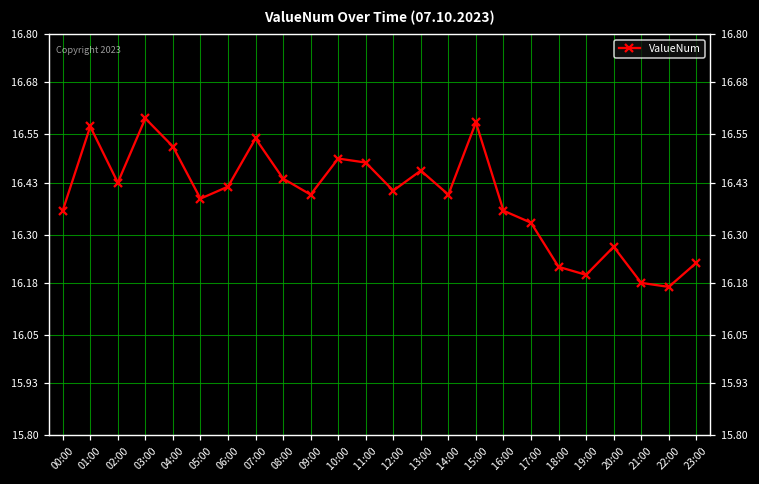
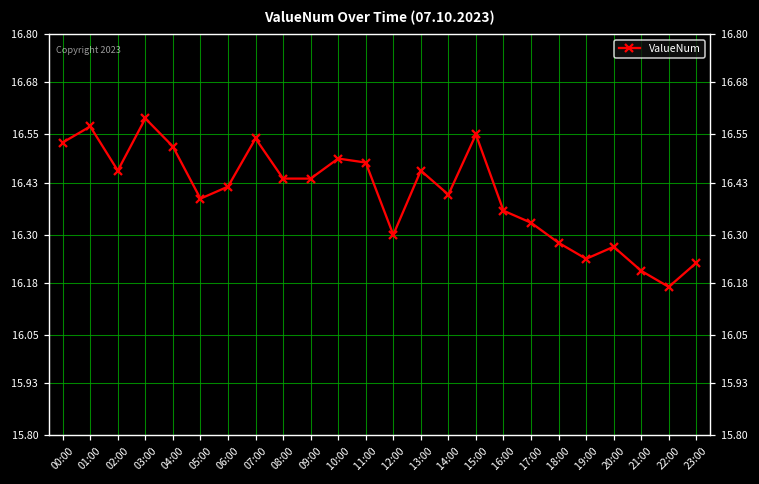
00:00: 16.36 -> 16.53
02:00: 16.43 -> 16.46
09:00: 16.40 -> 16.44
12:00: 16.41 -> 16.30
15:00: 16.58 -> 16.55
18:00: 16.22 -> 16.28
19:00: 16.20 -> 16.24
21:00: 16.18 -> 16.21
